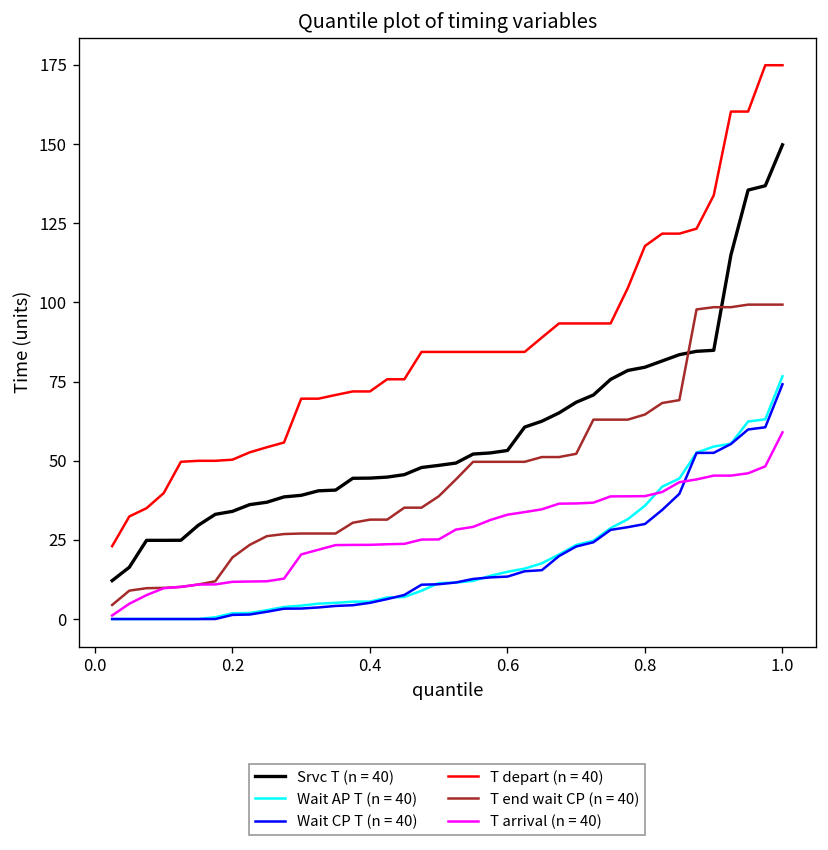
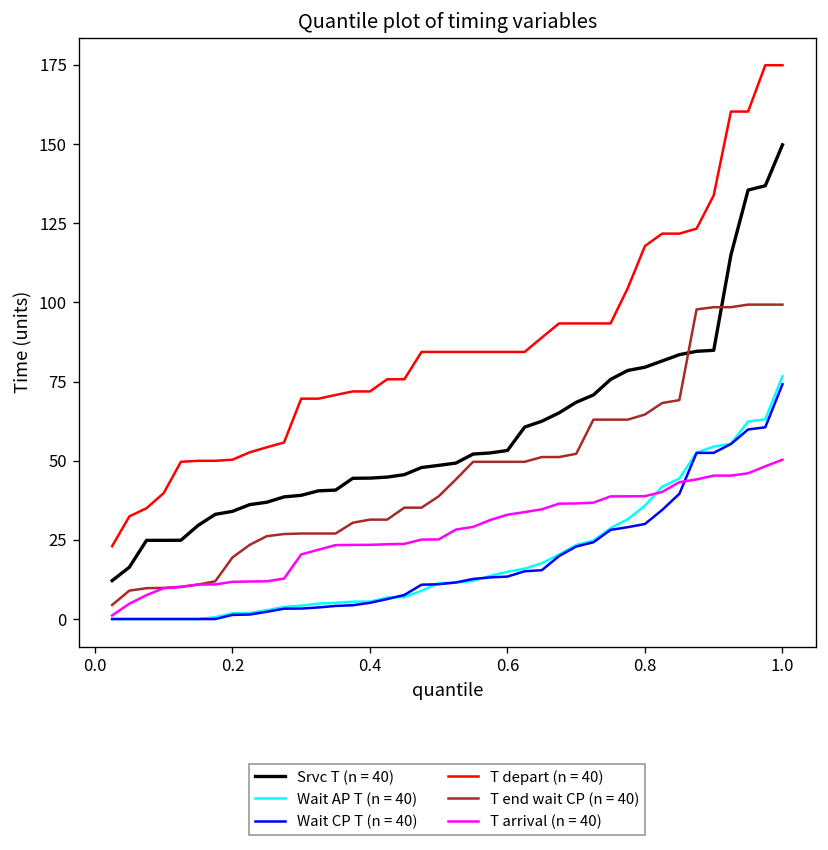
T arrival (n = 40), 1.0: 59 -> 50
